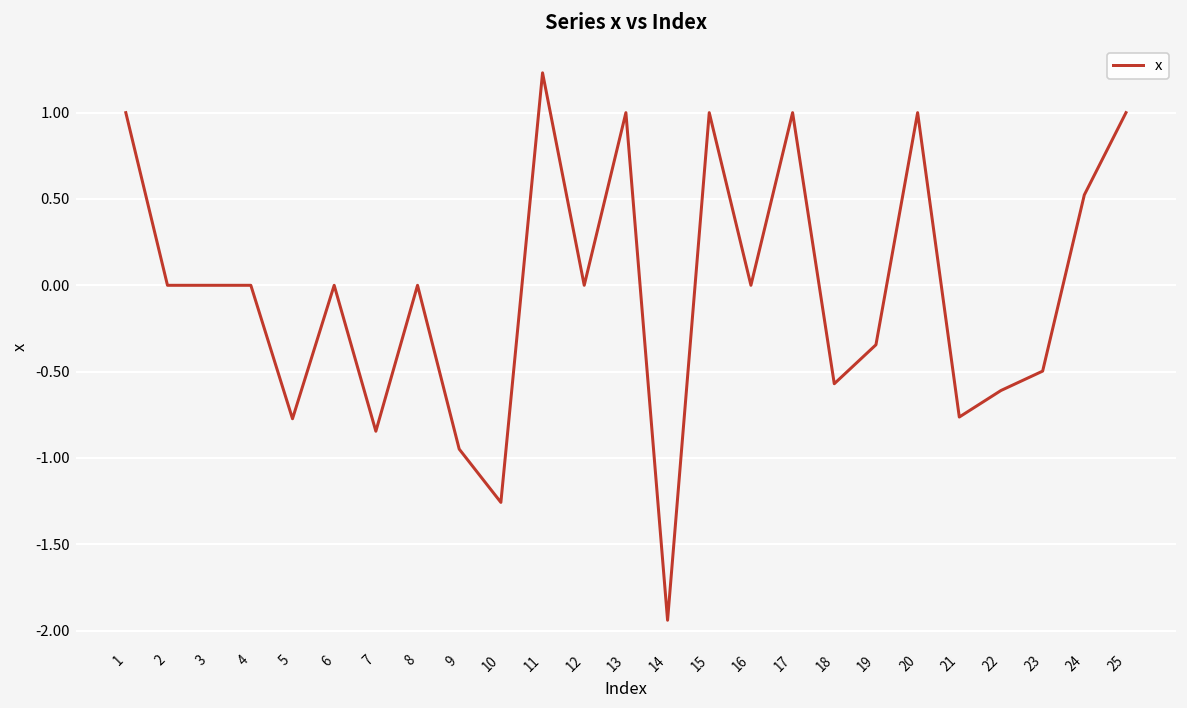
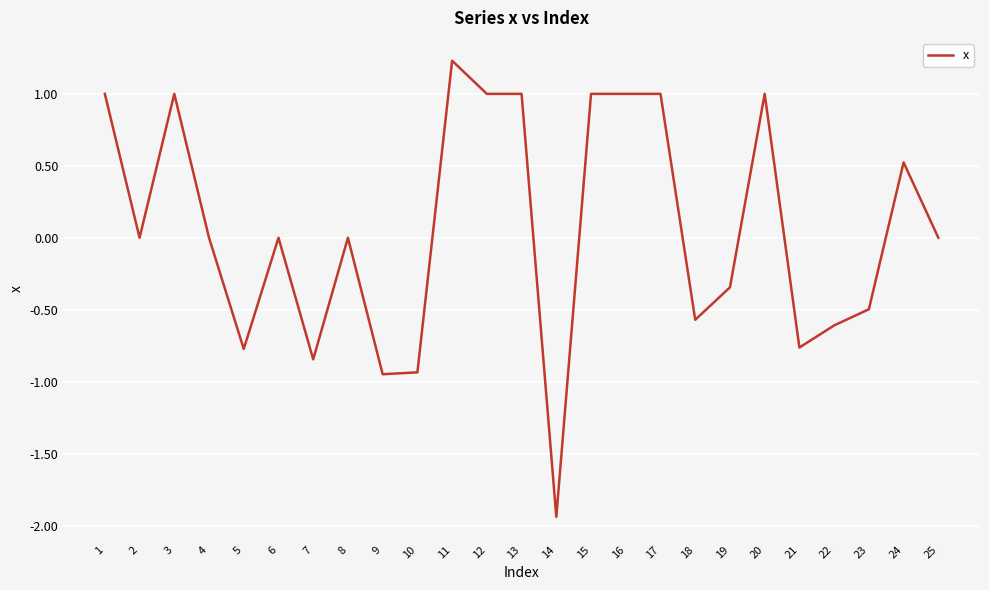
3: 0 -> 1
10: -1.26 -> -0.94
12: 0 -> 1
16: 0 -> 1
25: 1 -> 0
